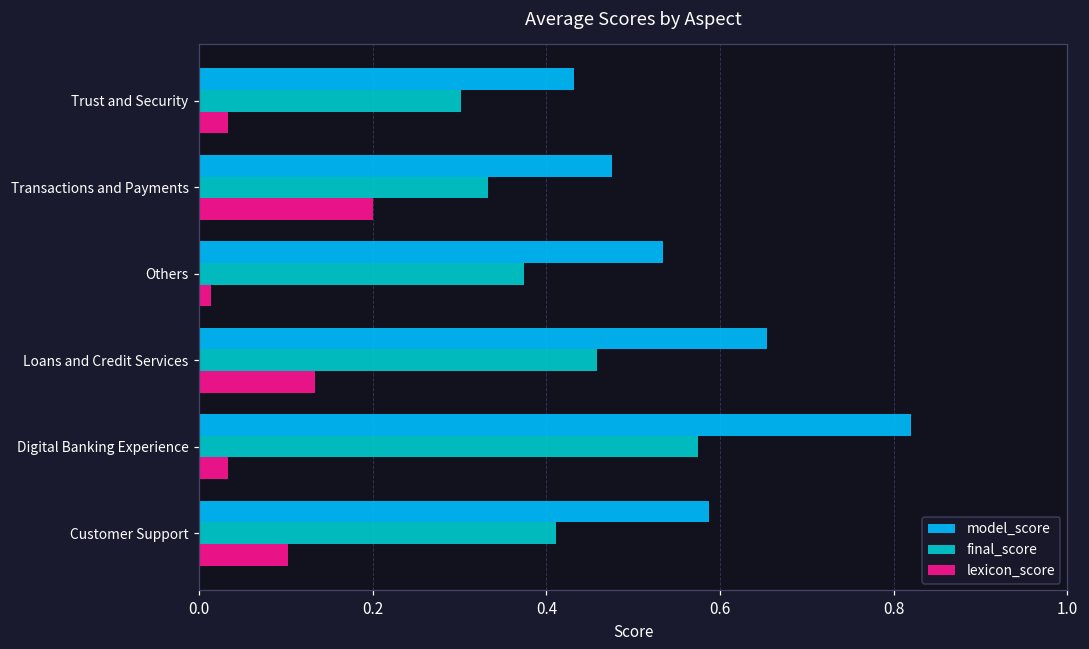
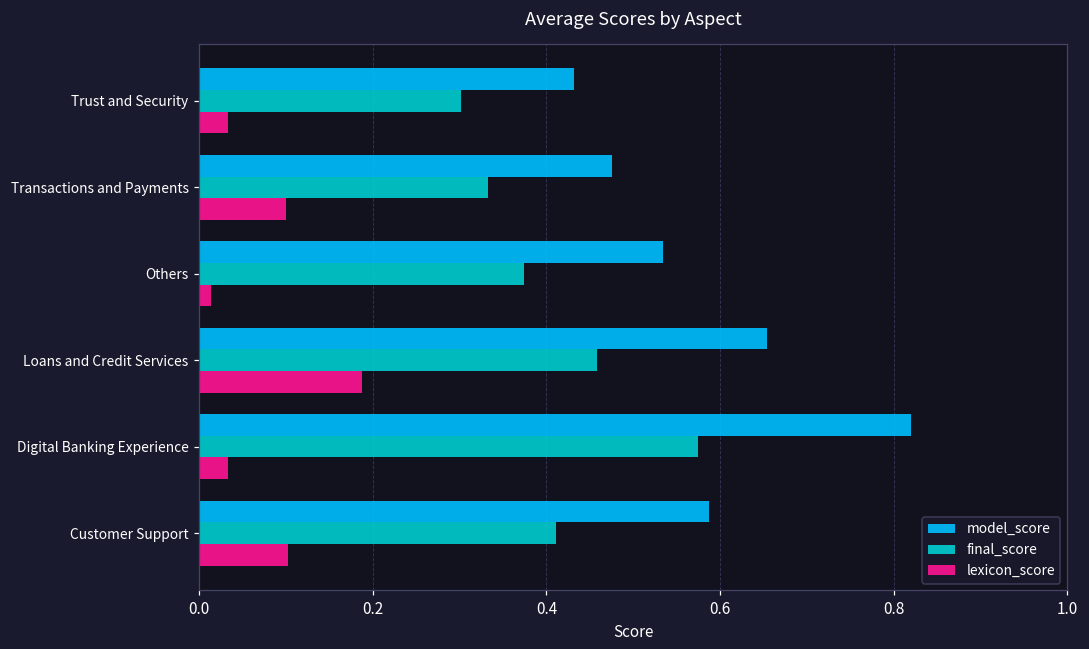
lexicon_score, Transactions and Payments: 0.2 -> 0.1
lexicon_score, Loans and Credit Services: 0.13 -> 0.19
